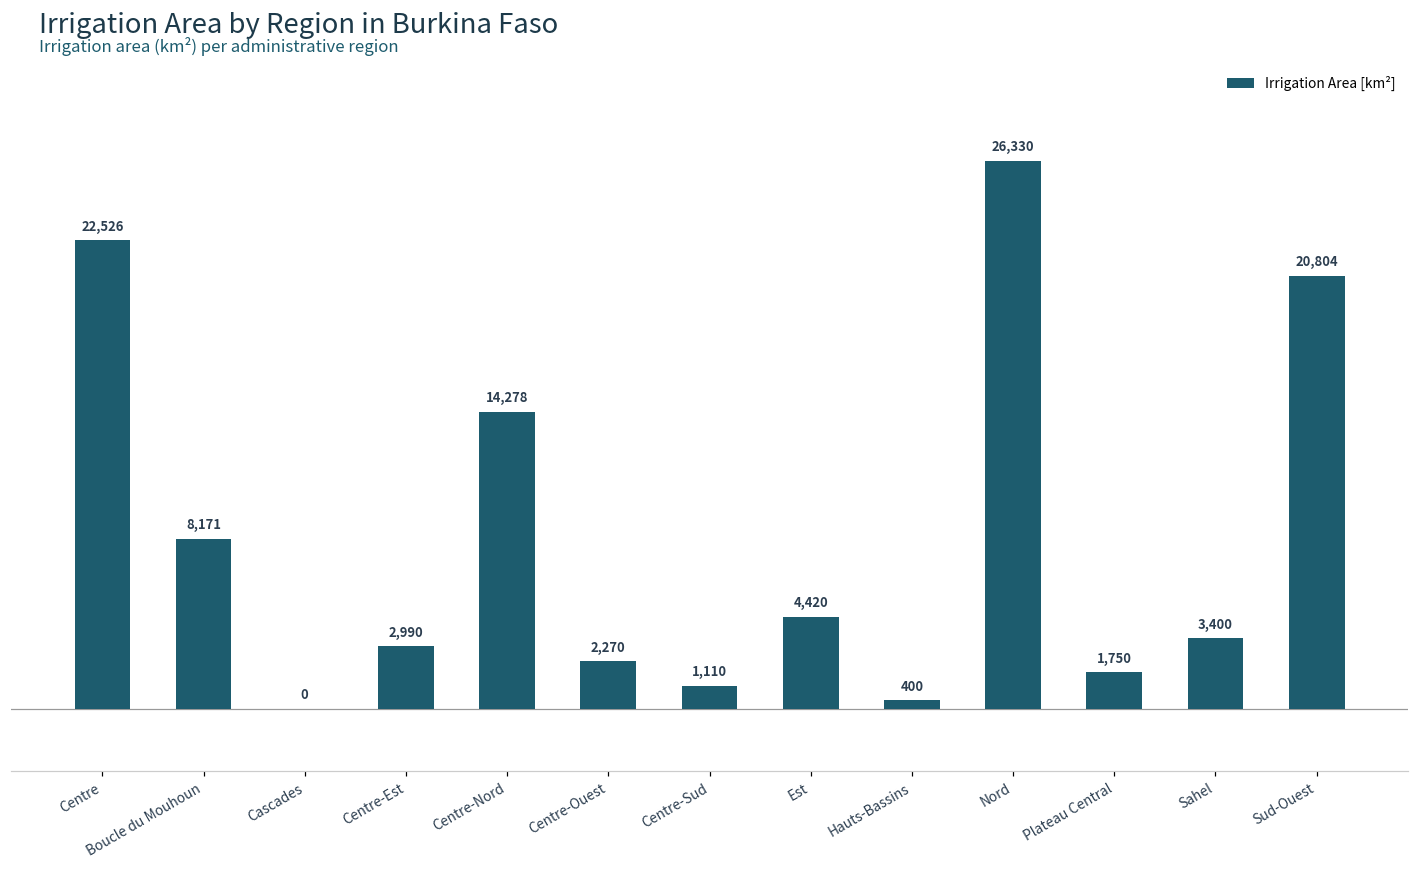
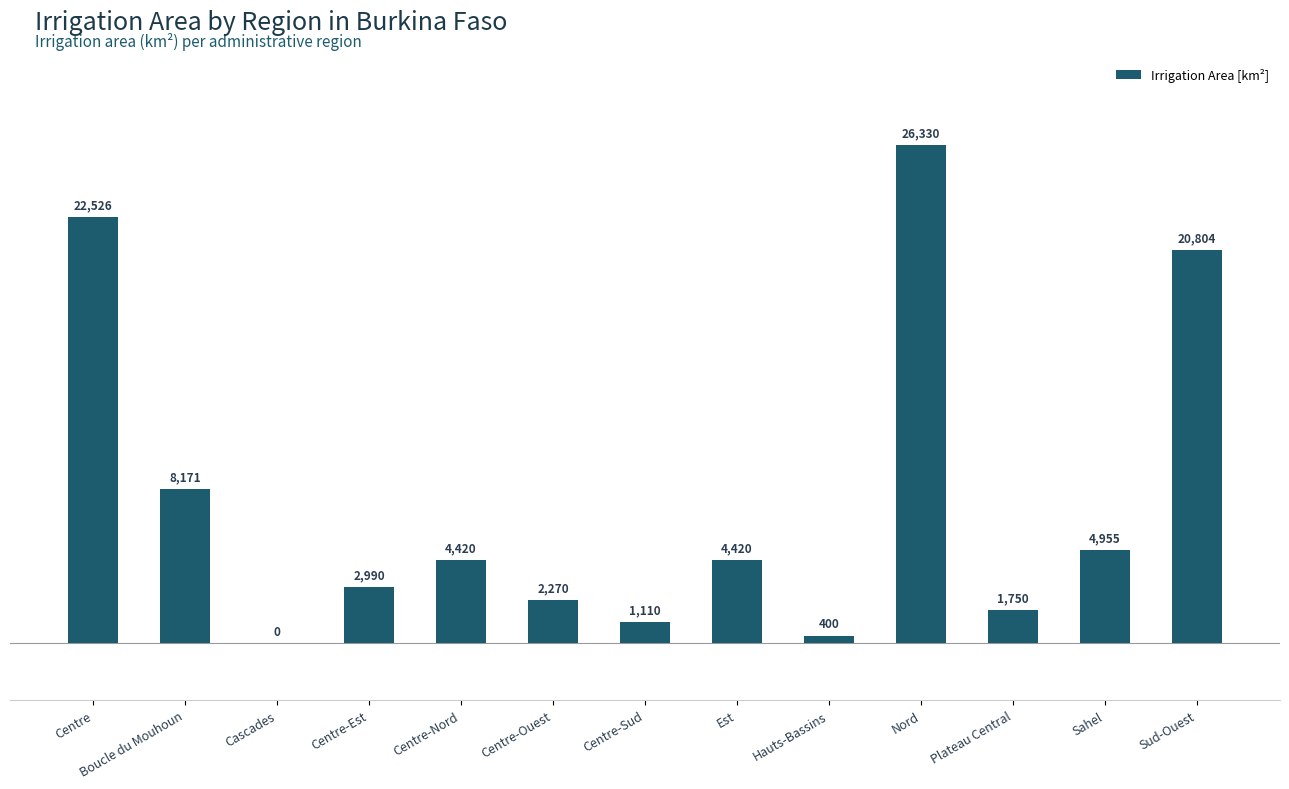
Centre-Nord: 14,278 -> 4,420
Sahel: 3,400 -> 4,955
